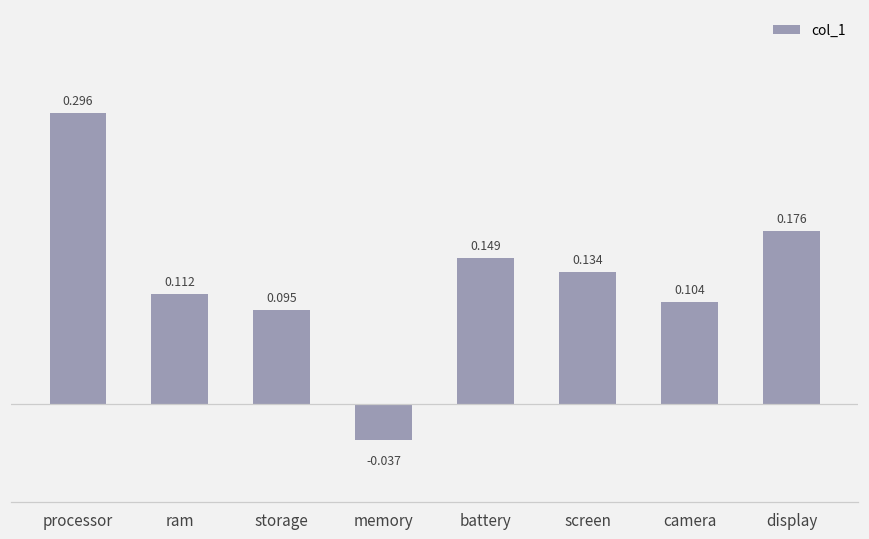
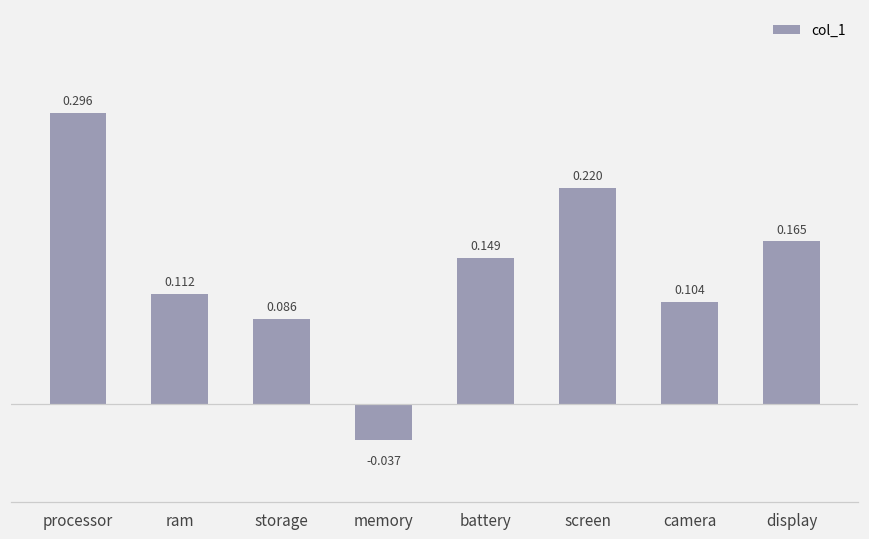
storage: 0.095 -> 0.086
screen: 0.134 -> 0.220
display: 0.176 -> 0.165
